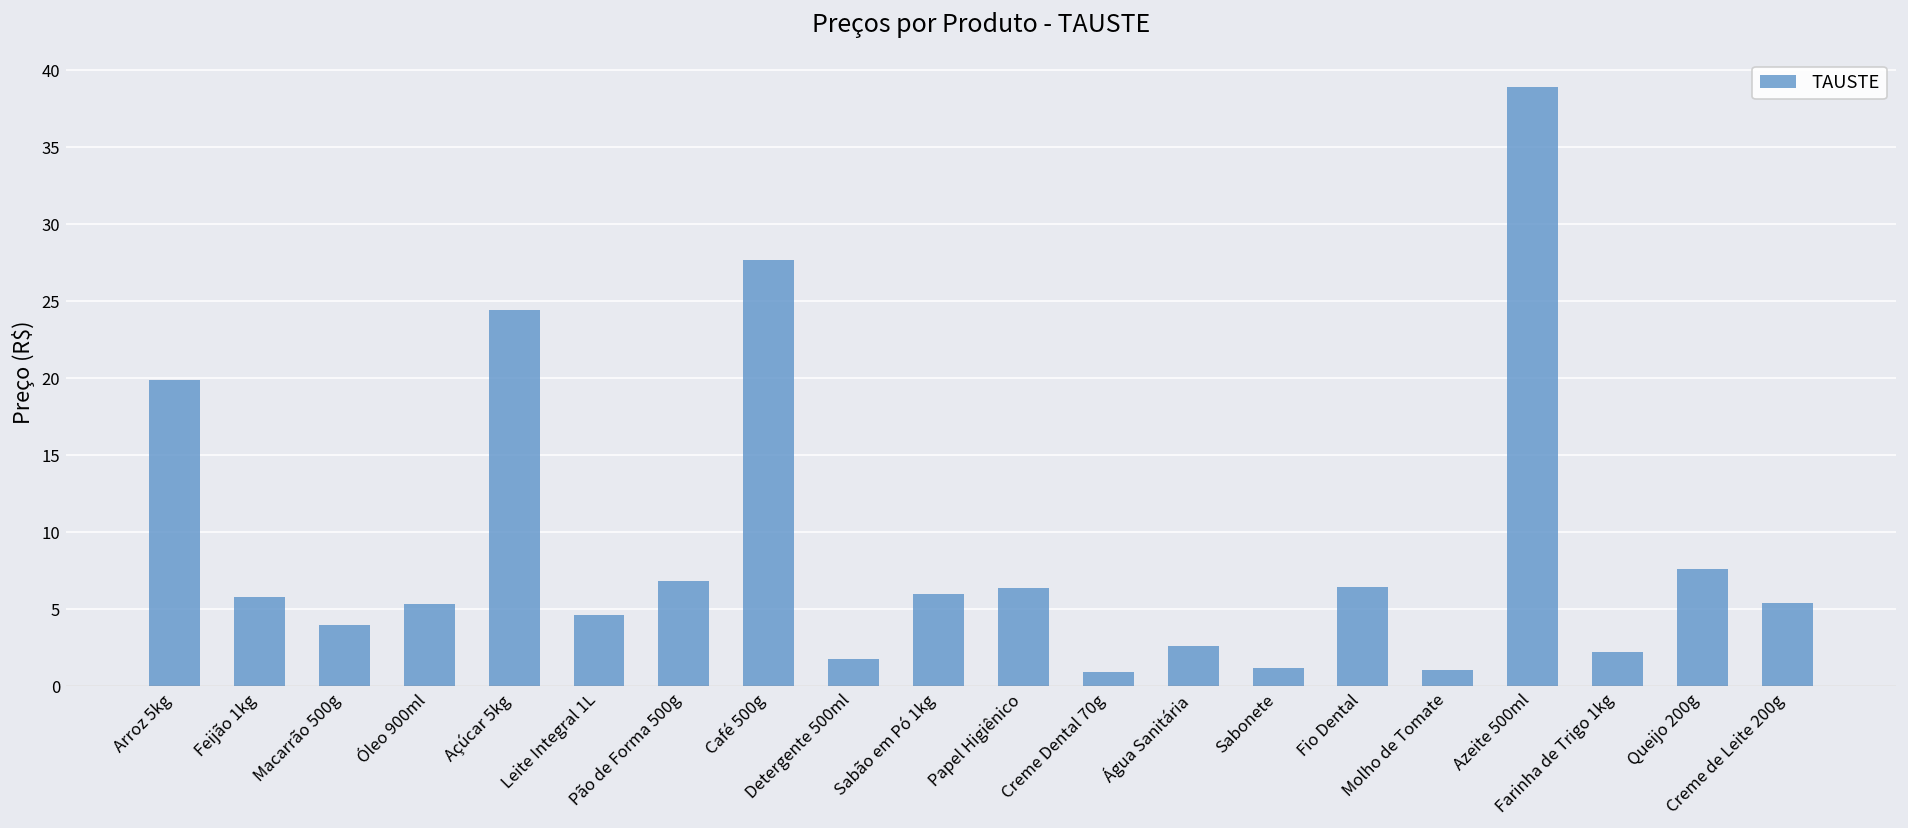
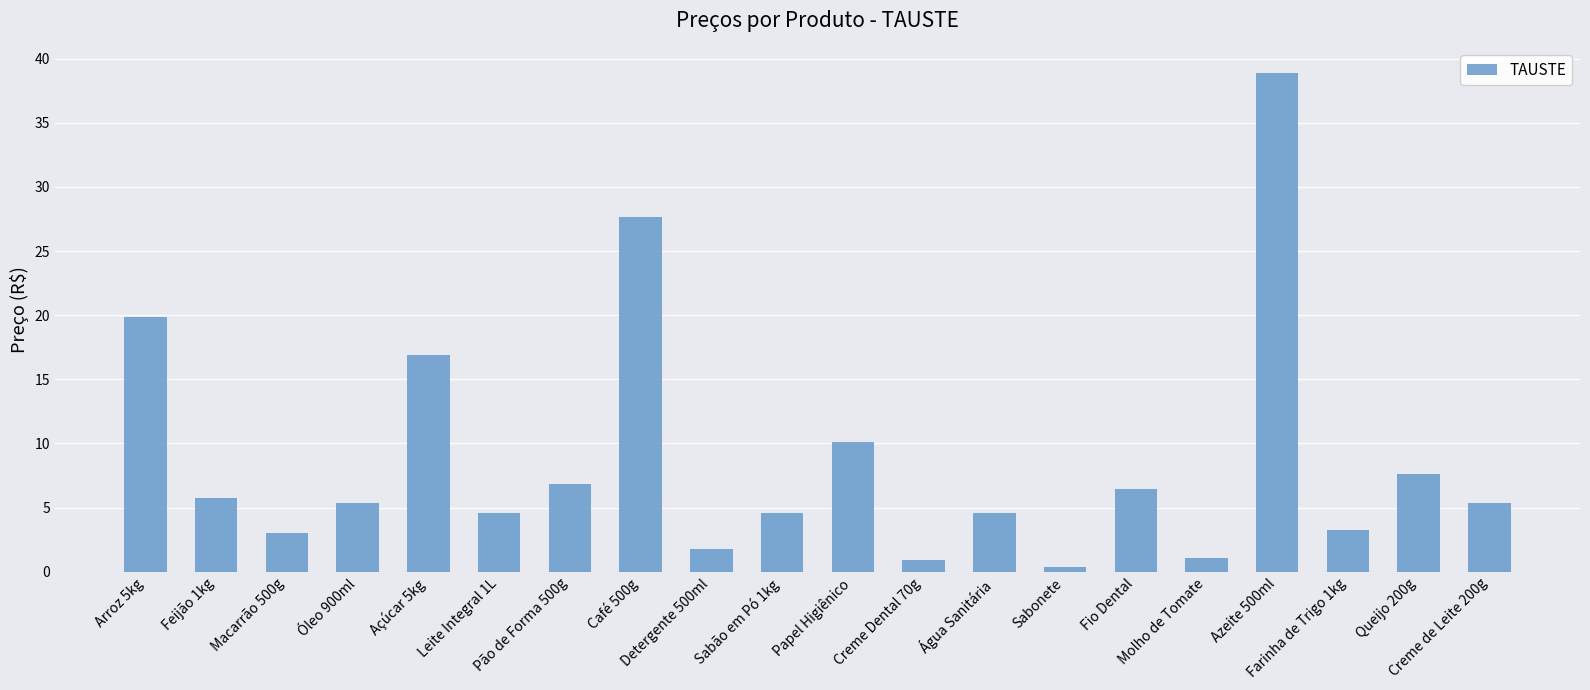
Macarrão 500g: 4.0 -> 3.0
Açúcar 5kg: 24.5 -> 16.9
Sabão em Pó 1kg: 6.0 -> 4.6
Papel Higiênico: 6.4 -> 10.1
Água Sanitária: 2.6 -> 4.6
Sabonete: 1.2 -> 0.4
Farinha de Trigo 1kg: 2.2 -> 3.3
